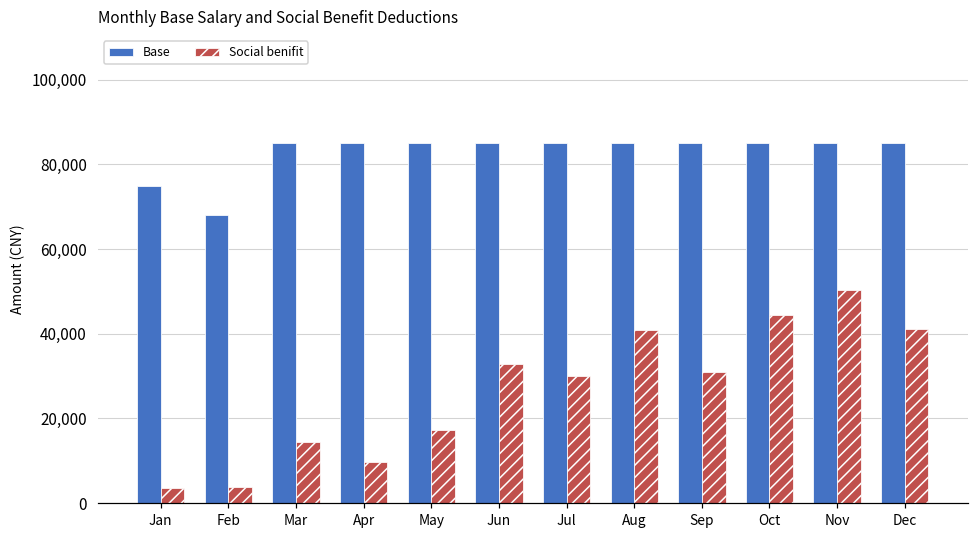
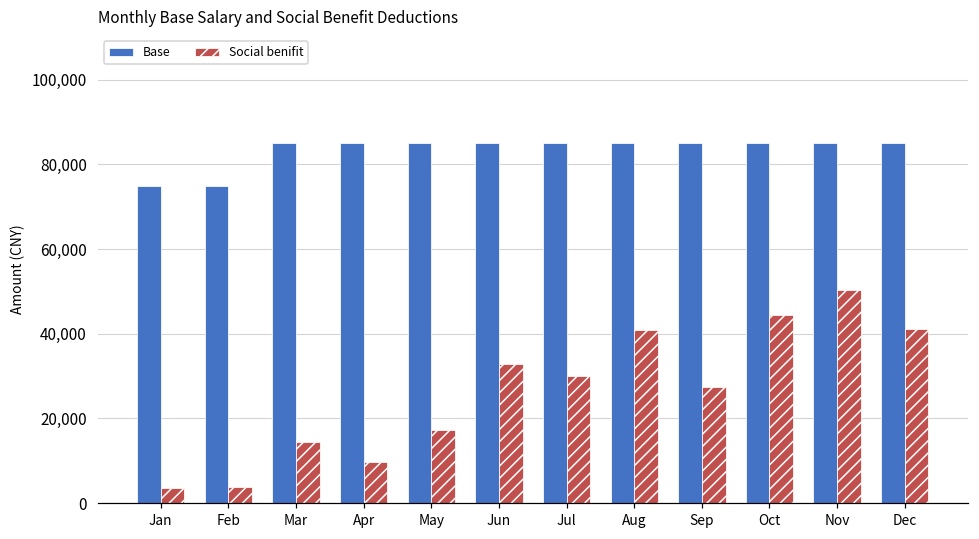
Base, Feb: 68,000 -> 75,000
Social benifit, Sep: 31,000 -> 28,000
